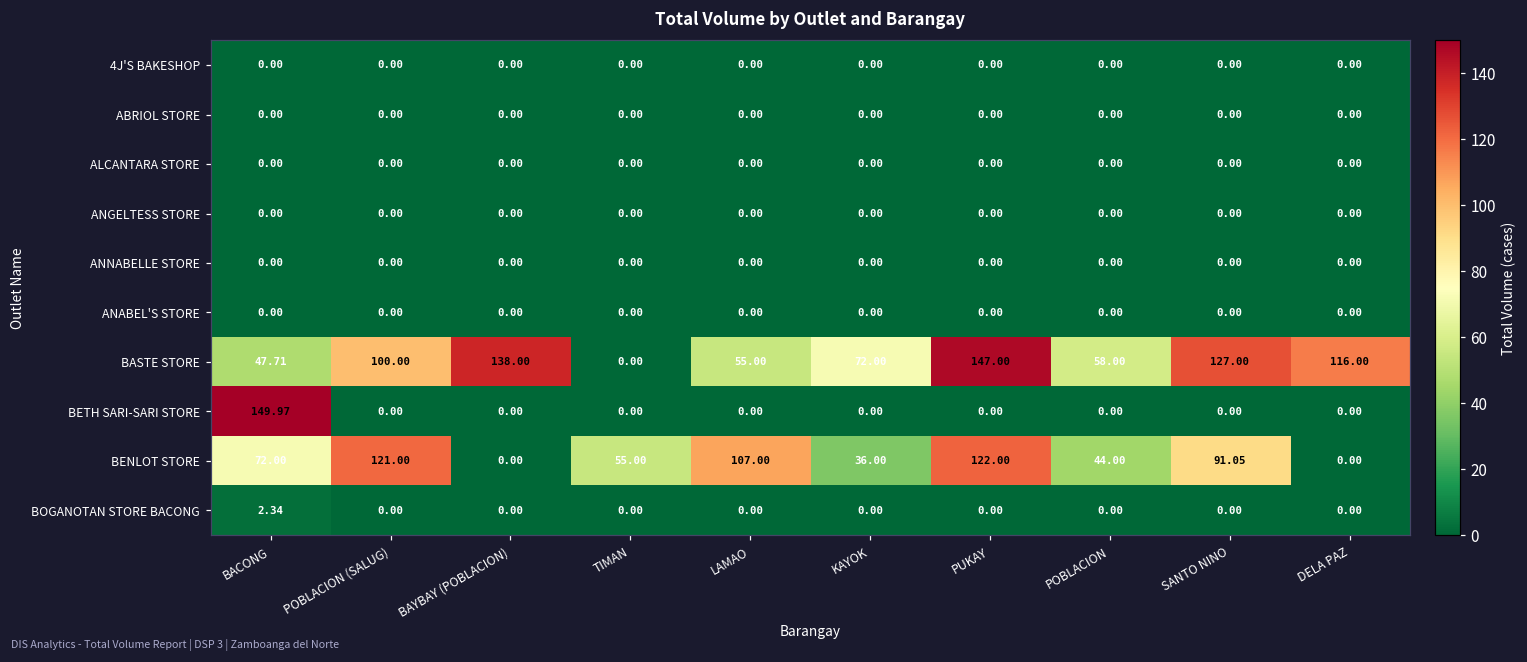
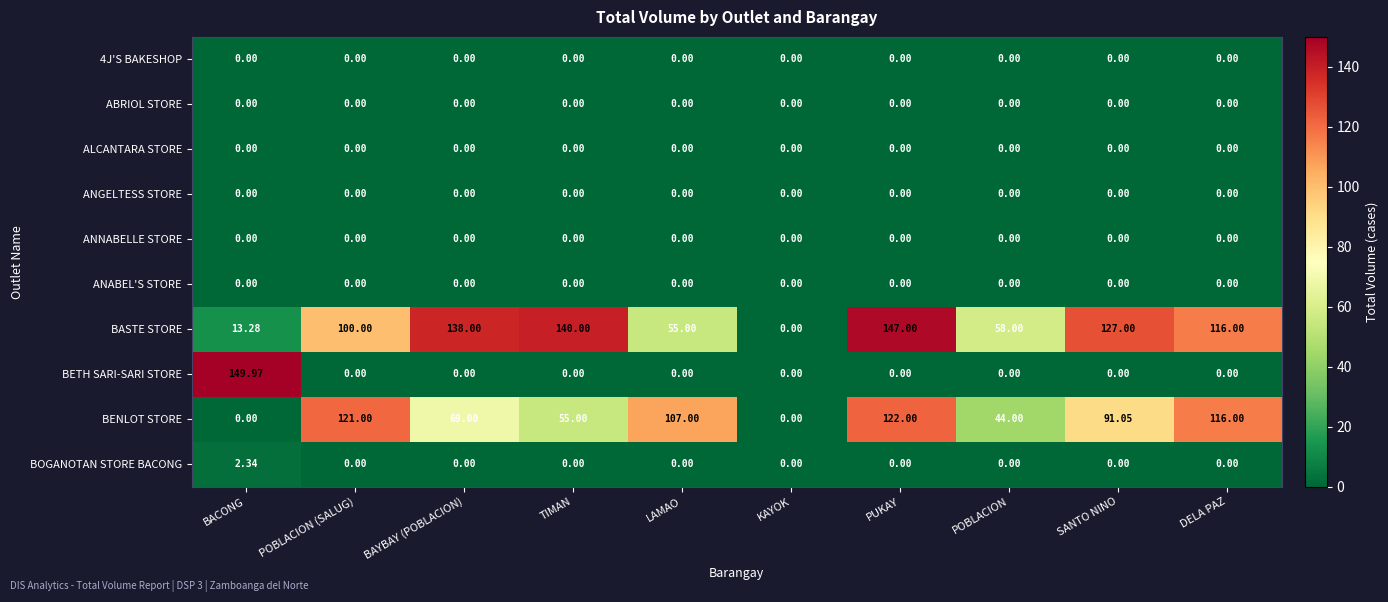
BASTE STORE, BACONG: 47.71 -> 13.28
BASTE STORE, TIMAN: 0.00 -> 140.00
BASTE STORE, KAYOK: 72.00 -> 0.00
BENLOT STORE, BACONG: 72.00 -> 0.00
BENLOT STORE, BAYBAY (POBLACION): 0.00 -> 69.00
BENLOT STORE, KAYOK: 36.00 -> 0.00
BENLOT STORE, DELA PAZ: 0.00 -> 116.00
